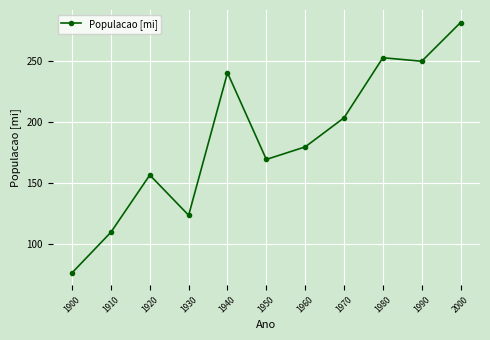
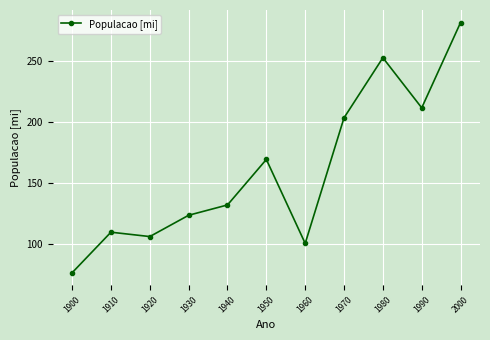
1920: 156 -> 106
1940: 240 -> 132
1960: 179 -> 100
1990: 250 -> 211
